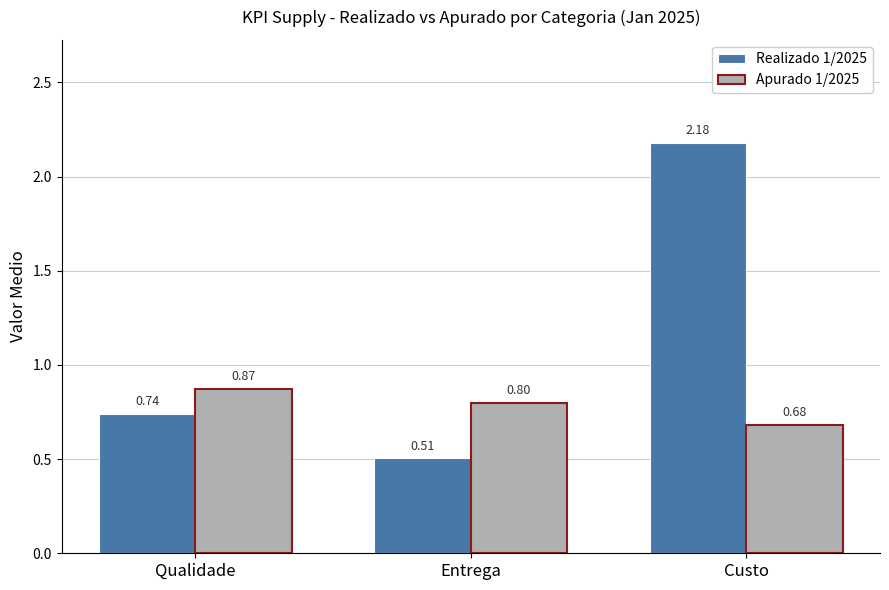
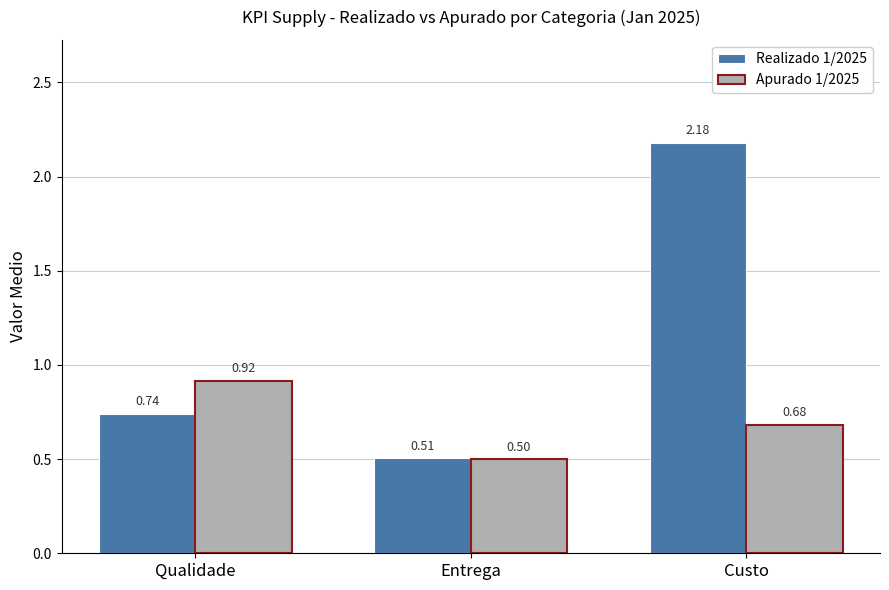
Apurado 1/2025, Qualidade: 0.87 -> 0.92
Apurado 1/2025, Entrega: 0.80 -> 0.50
